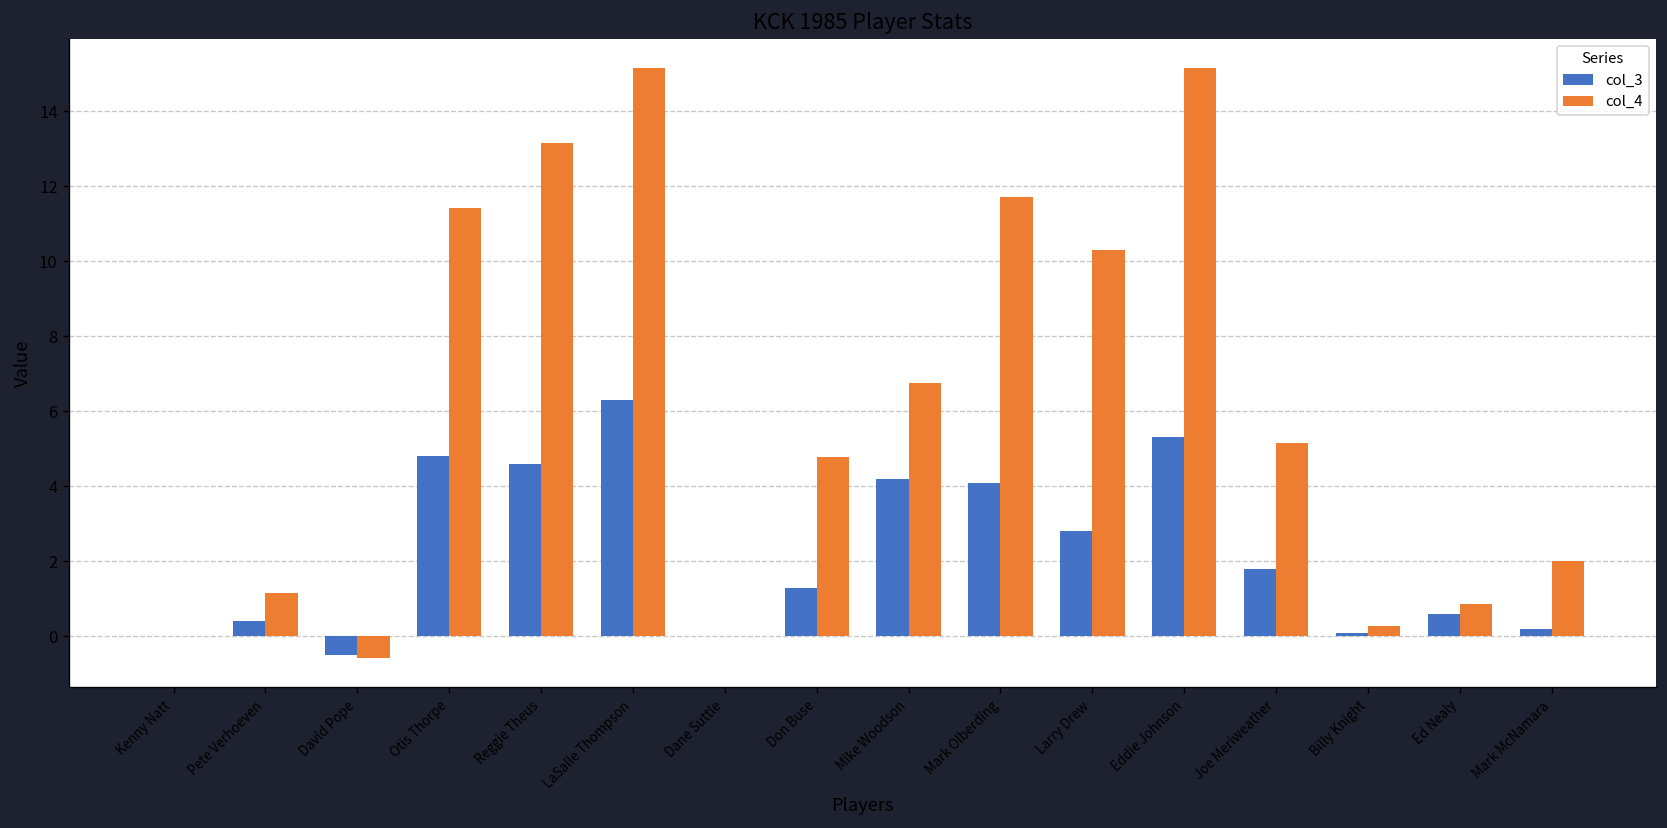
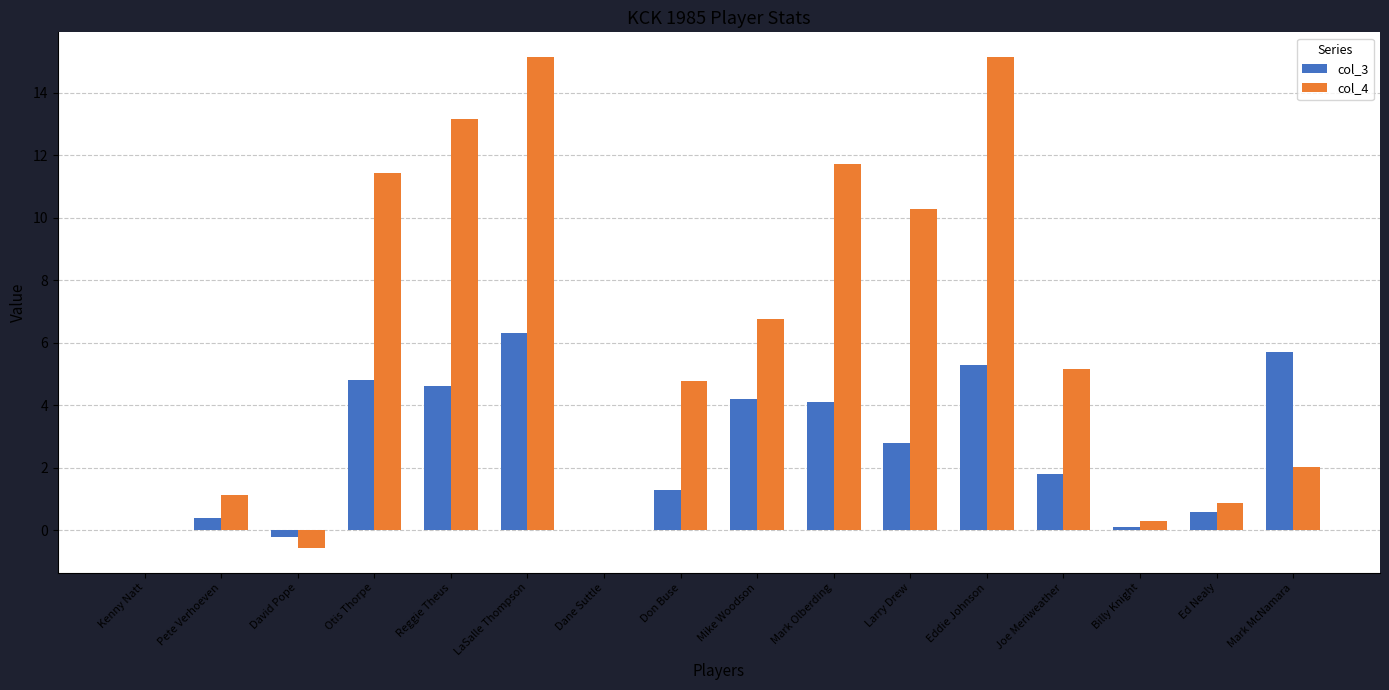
col_3, David Pope: -0.5 -> -0.2
col_3, Mark McNamara: 0.2 -> 5.7
